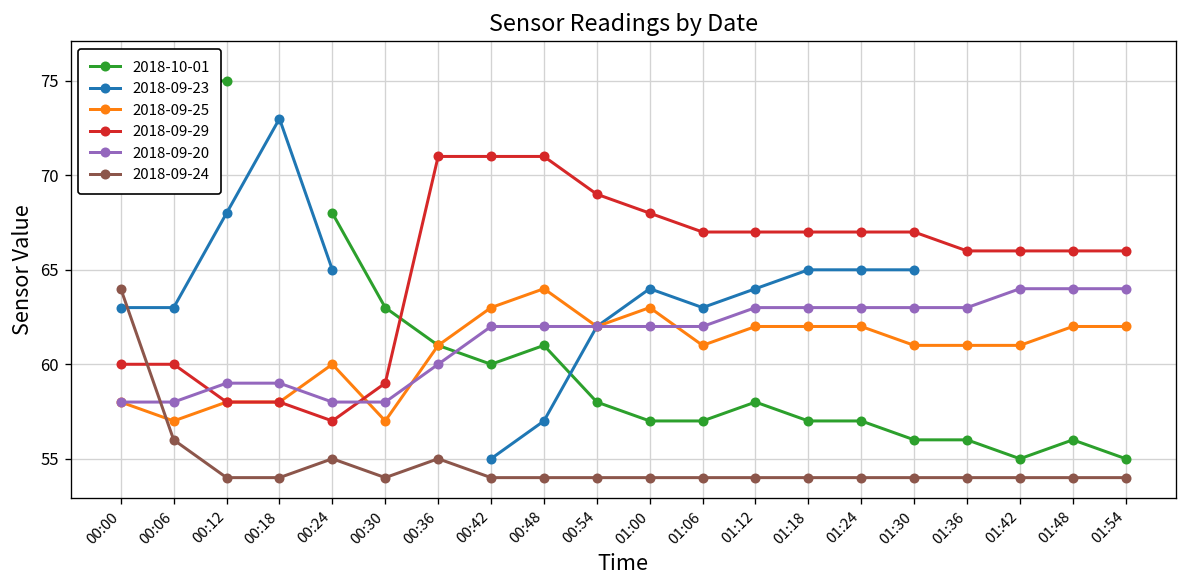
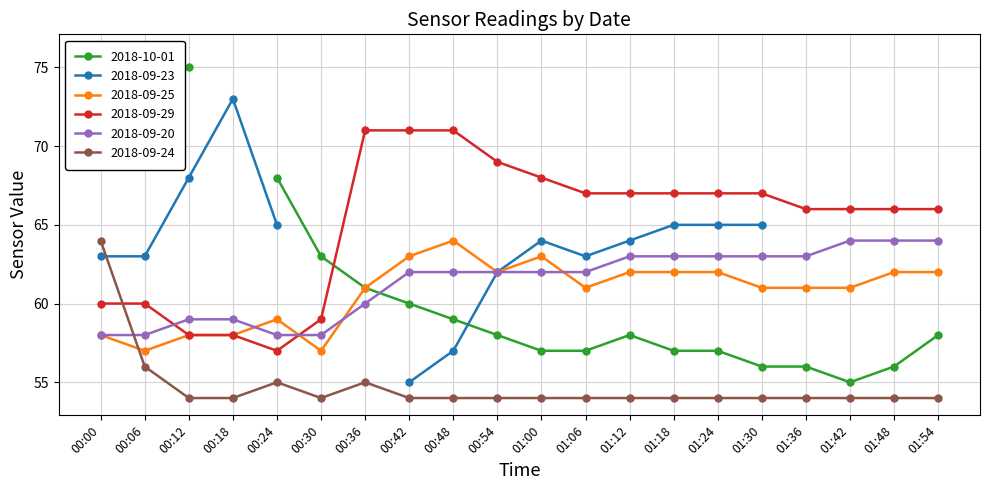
2018-09-25, 00:24: 60 -> 59
2018-10-01, 00:48: 61 -> 59
2018-10-01, 01:54: 55 -> 58
